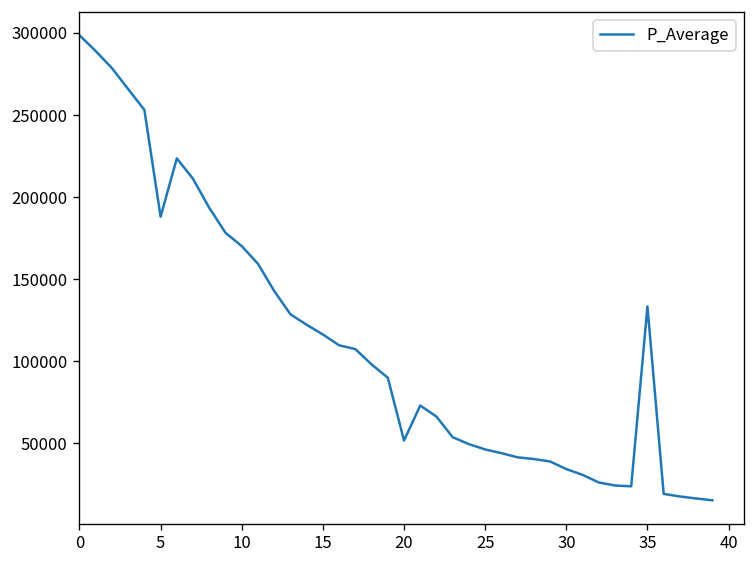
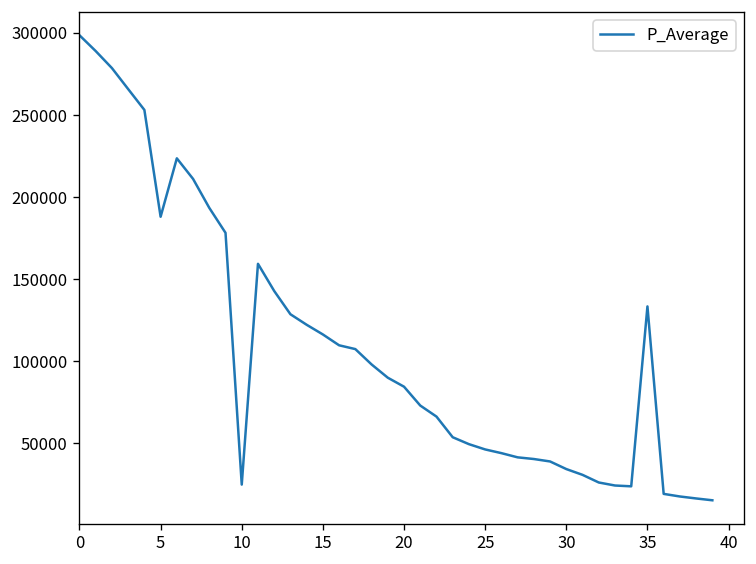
10: 170000 -> 25000
20: 52000 -> 84000
